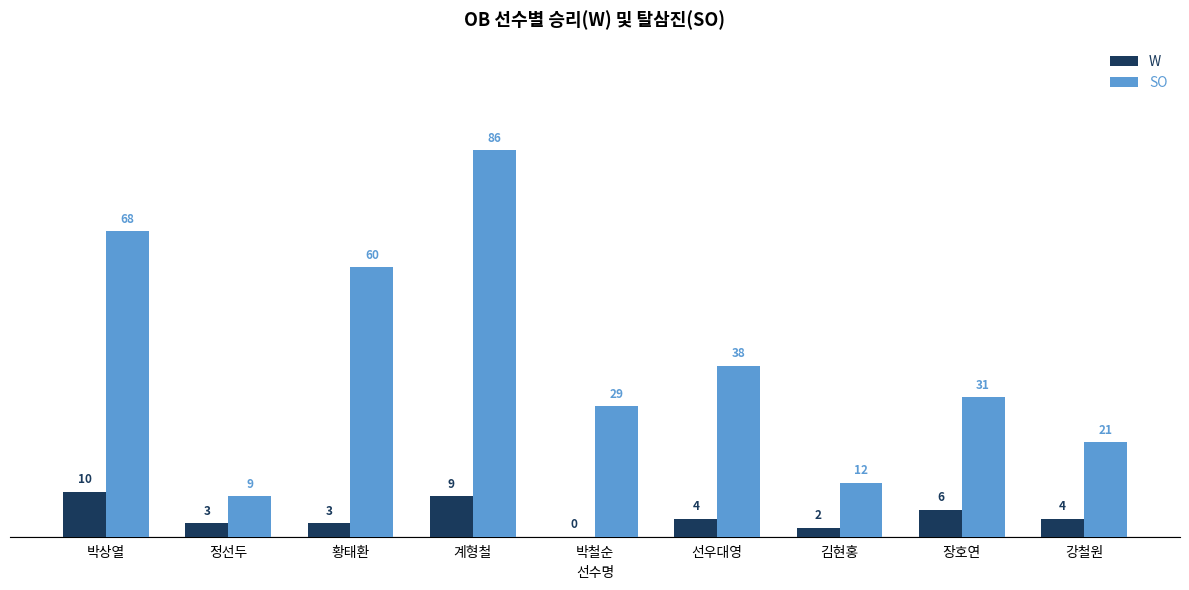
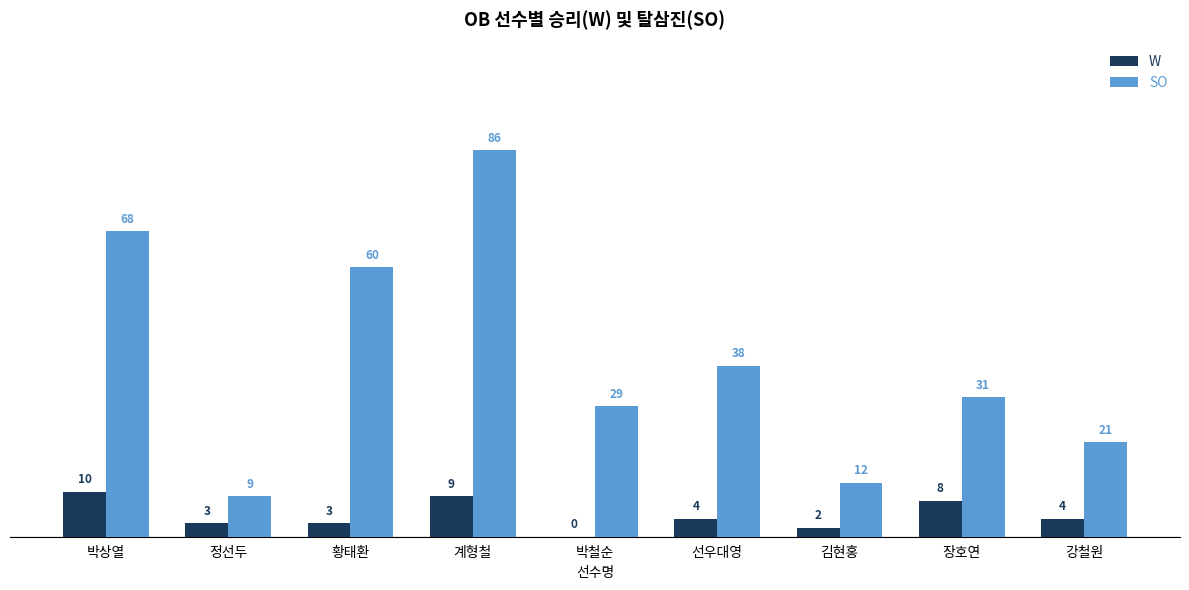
W, 장호연: 6 -> 8
